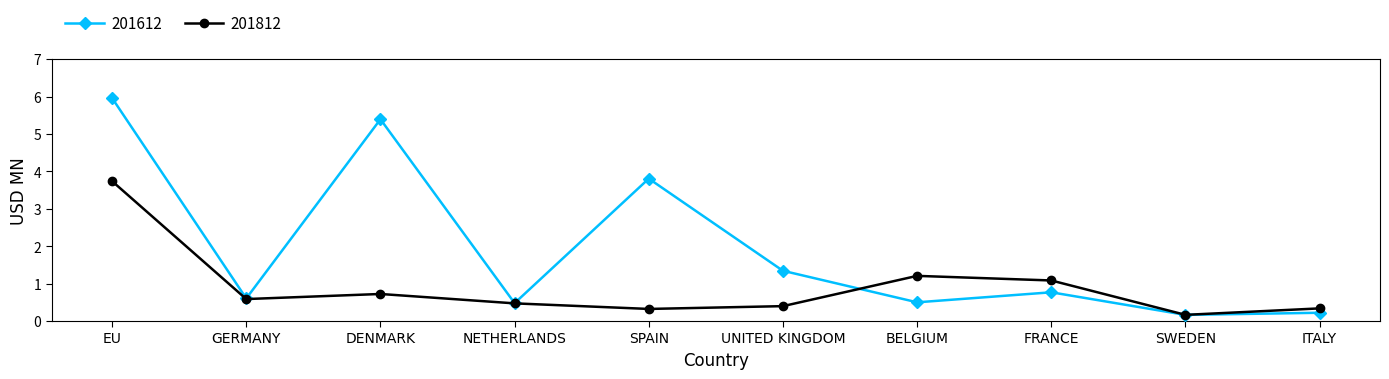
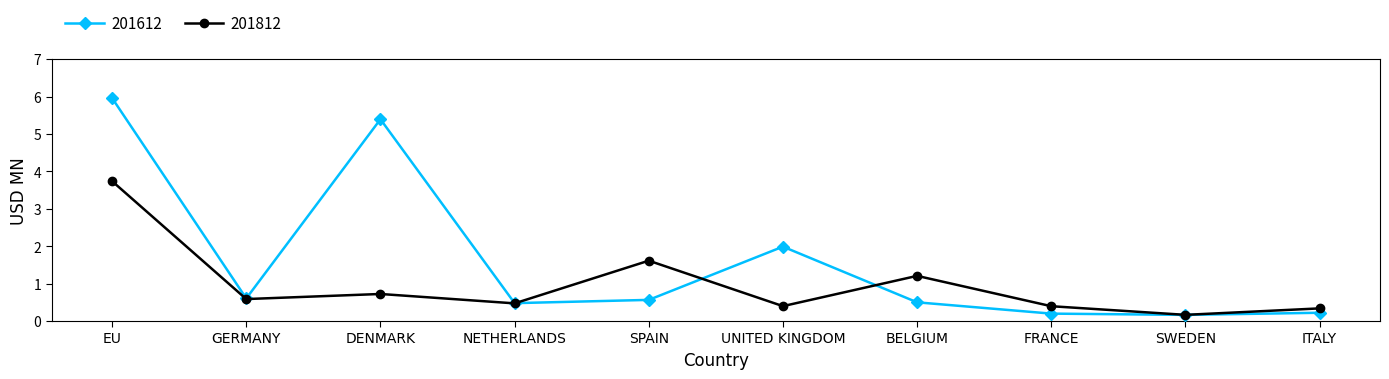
201612, SPAIN: 3.8 -> 0.6
201812, SPAIN: 0.3 -> 1.6
201612, UNITED KINGDOM: 1.3 -> 2.0
201612, FRANCE: 0.8 -> 0.2
201812, FRANCE: 1.1 -> 0.4
